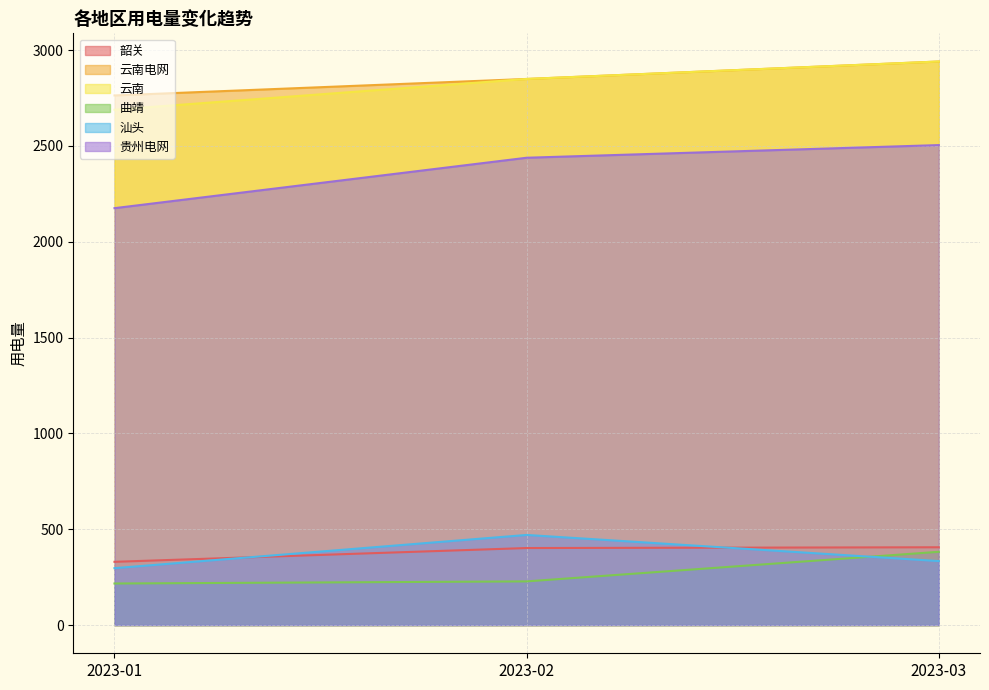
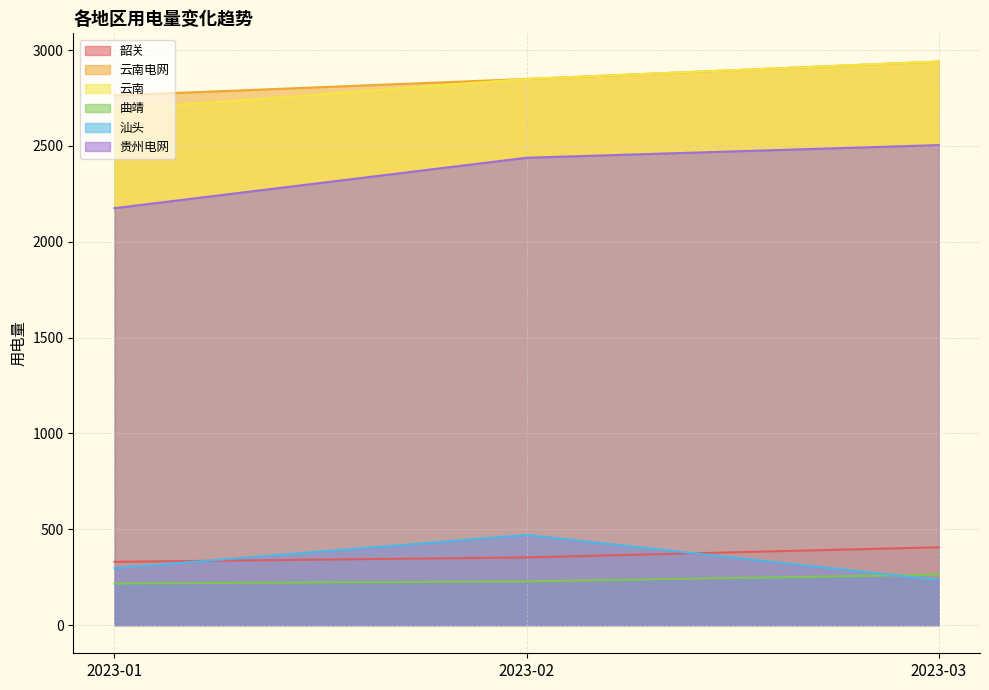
韶关, 2023-02: 400 -> 350
曲靖, 2023-03: 380 -> 260
汕头, 2023-03: 330 -> 240
